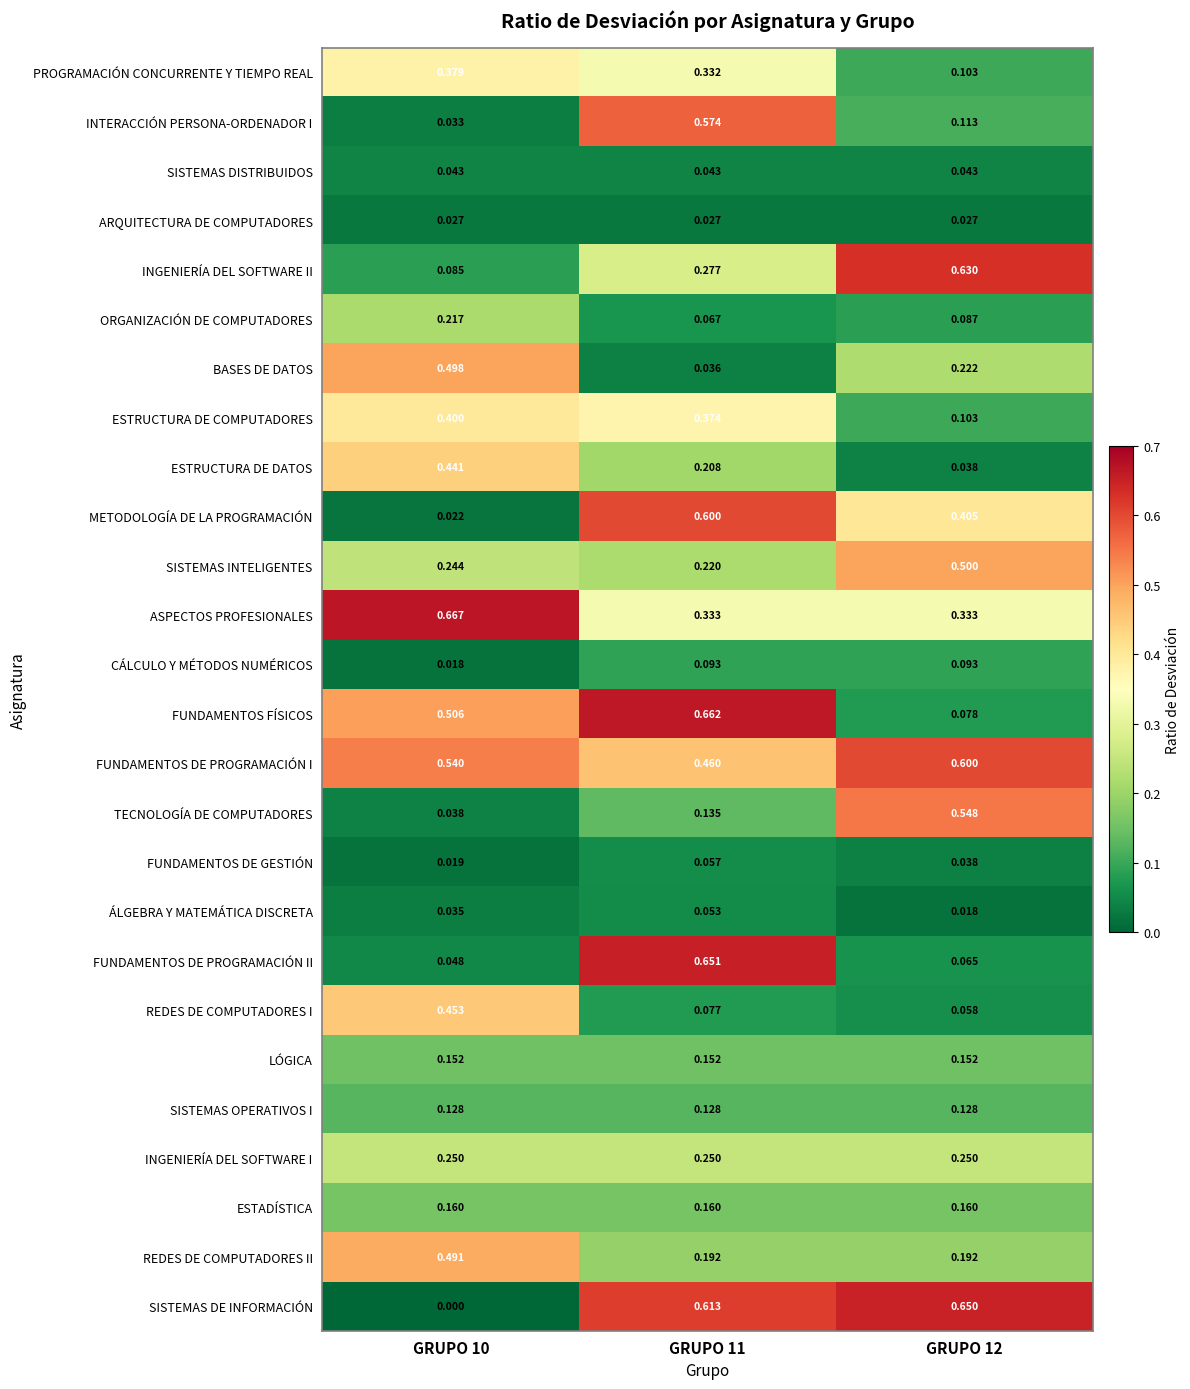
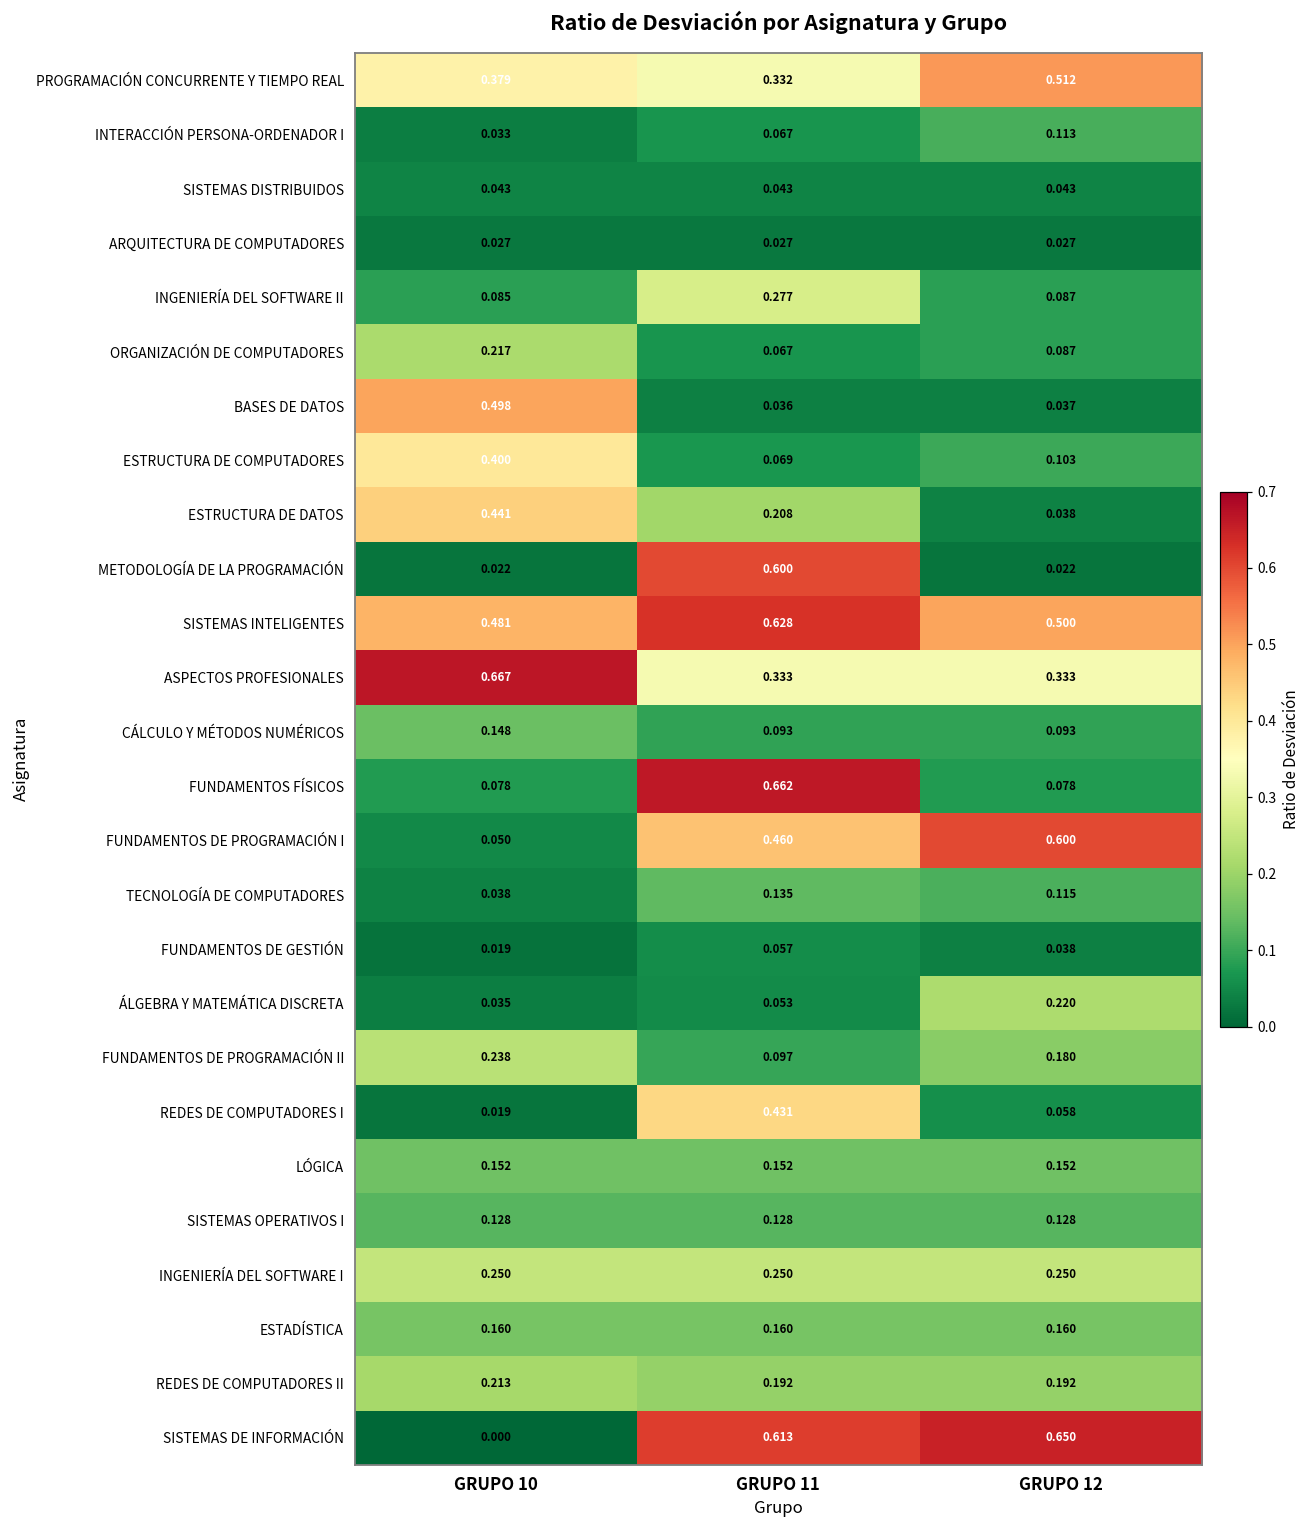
PROGRAMACIÓN CONCURRENTE Y TIEMPO REAL, GRUPO 12: 0.103 -> 0.512
INTERACCIÓN PERSONA-ORDENADOR I, GRUPO 11: 0.574 -> 0.067
INGENIERÍA DEL SOFTWARE II, GRUPO 12: 0.630 -> 0.087
BASES DE DATOS, GRUPO 12: 0.222 -> 0.037
ESTRUCTURA DE COMPUTADORES, GRUPO 11: 0.374 -> 0.069
METODOLOGÍA DE LA PROGRAMACIÓN, GRUPO 12: 0.405 -> 0.022
SISTEMAS INTELIGENTES, GRUPO 10: 0.244 -> 0.481
SISTEMAS INTELIGENTES, GRUPO 11: 0.220 -> 0.628
CÁLCULO Y MÉTODOS NUMÉRICOS, GRUPO 10: 0.018 -> 0.148
FUNDAMENTOS FÍSICOS, GRUPO 10: 0.506 -> 0.078
FUNDAMENTOS DE PROGRAMACIÓN I, GRUPO 10: 0.540 -> 0.050
TECNOLOGÍA DE COMPUTADORES, GRUPO 12: 0.548 -> 0.115
ÁLGEBRA Y MATEMÁTICA DISCRETA, GRUPO 12: 0.018 -> 0.220
FUNDAMENTOS DE PROGRAMACIÓN II, GRUPO 10: 0.048 -> 0.238
FUNDAMENTOS DE PROGRAMACIÓN II, GRUPO 11: 0.651 -> 0.097
FUNDAMENTOS DE PROGRAMACIÓN II, GRUPO 12: 0.065 -> 0.180
REDES DE COMPUTADORES I, GRUPO 10: 0.453 -> 0.019
REDES DE COMPUTADORES I, GRUPO 11: 0.077 -> 0.431
REDES DE COMPUTADORES II, GRUPO 10: 0.491 -> 0.213
